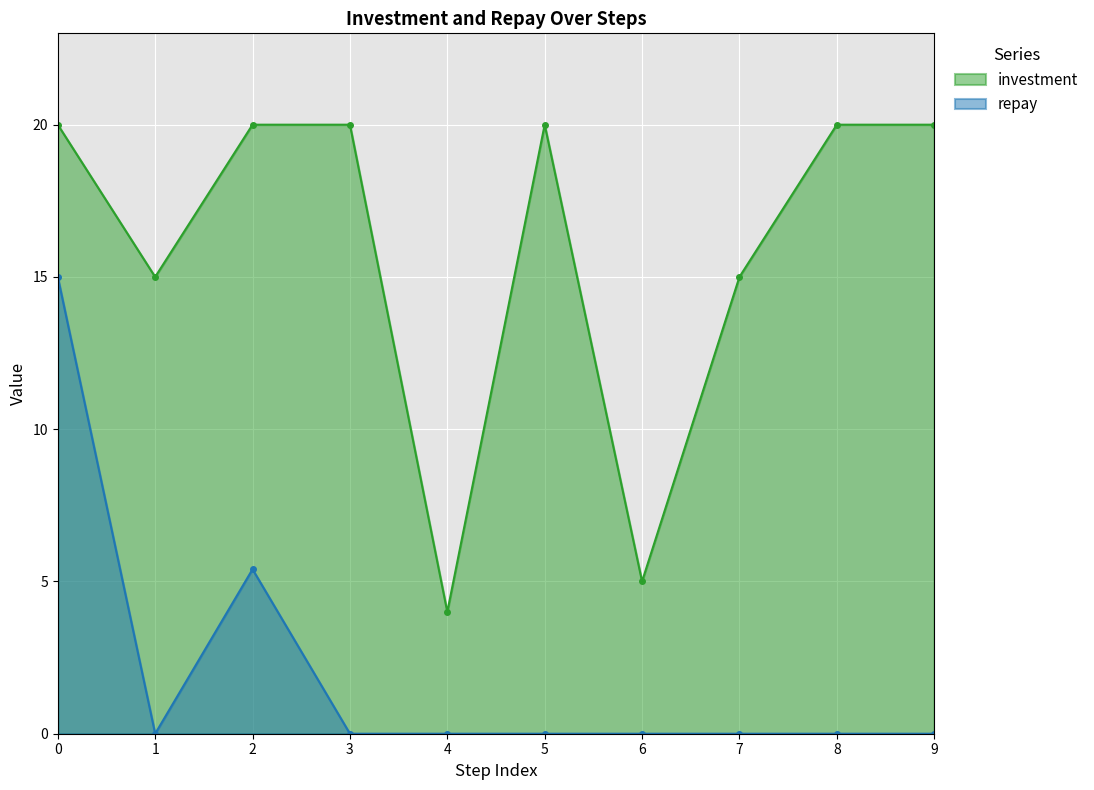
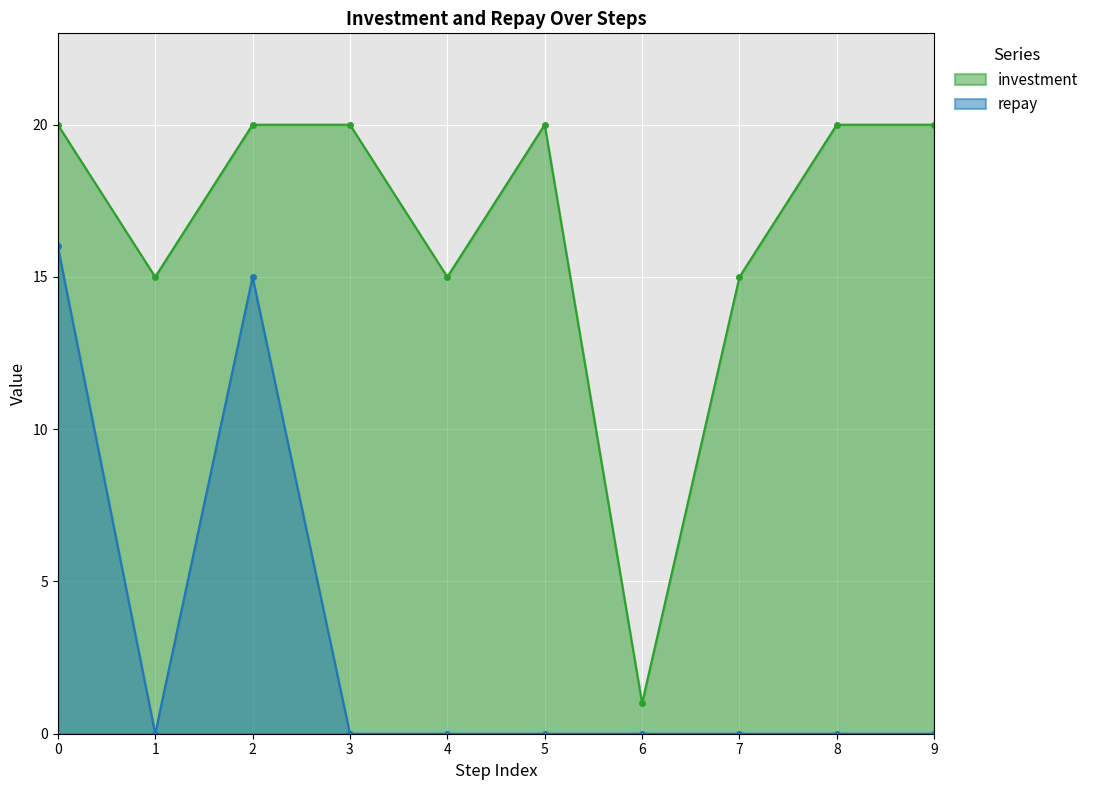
repay, 0: 15 -> 16
repay, 2: 5.4 -> 15.0
investment, 4: 4 -> 15
investment, 6: 5 -> 1
